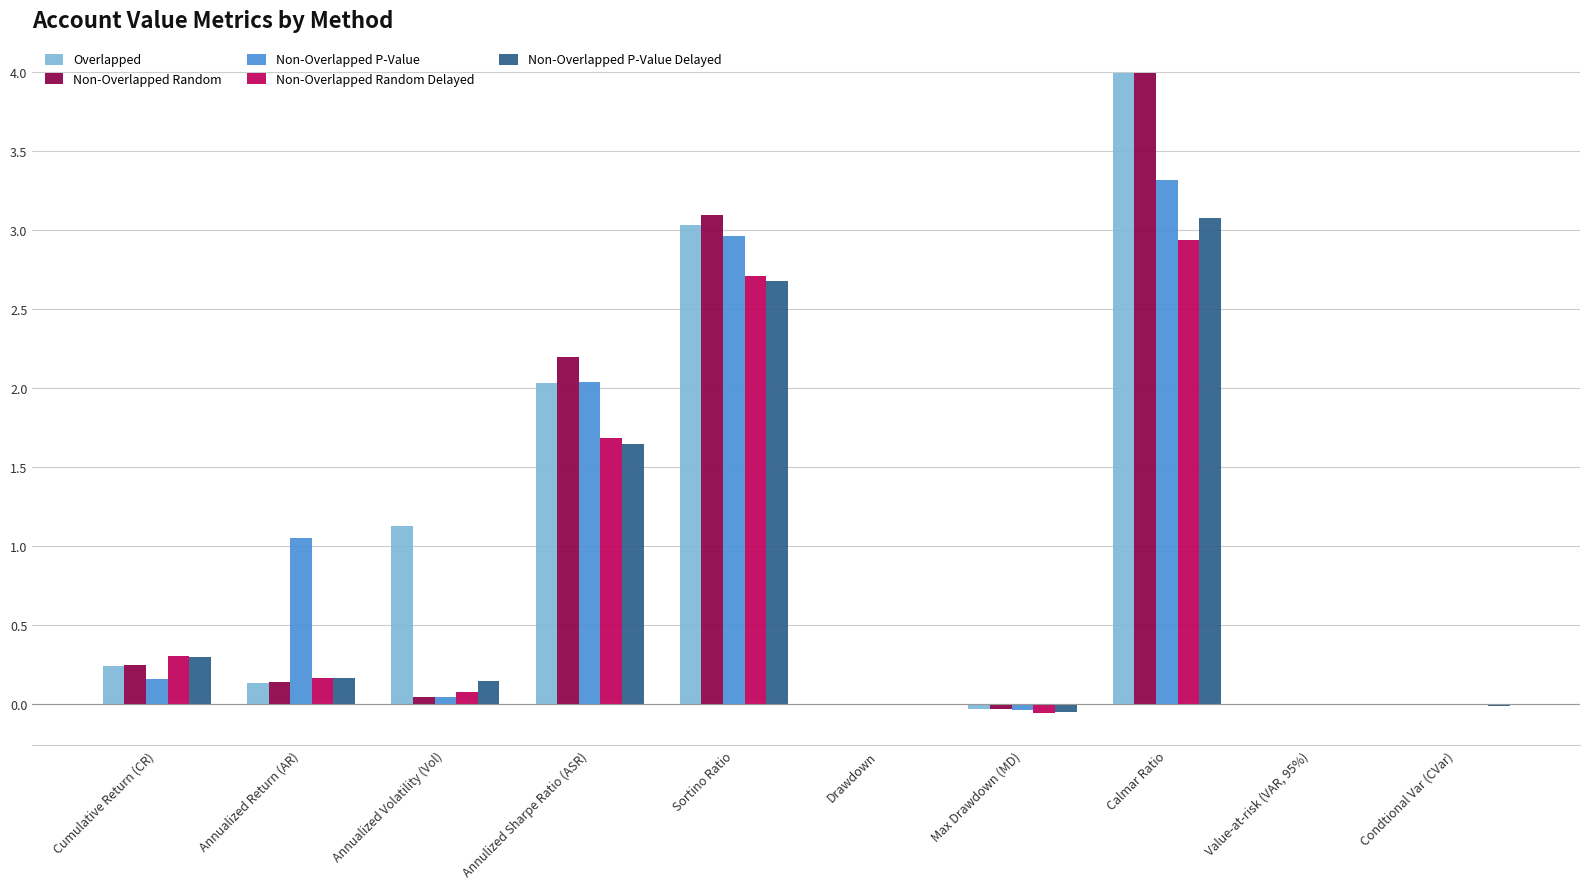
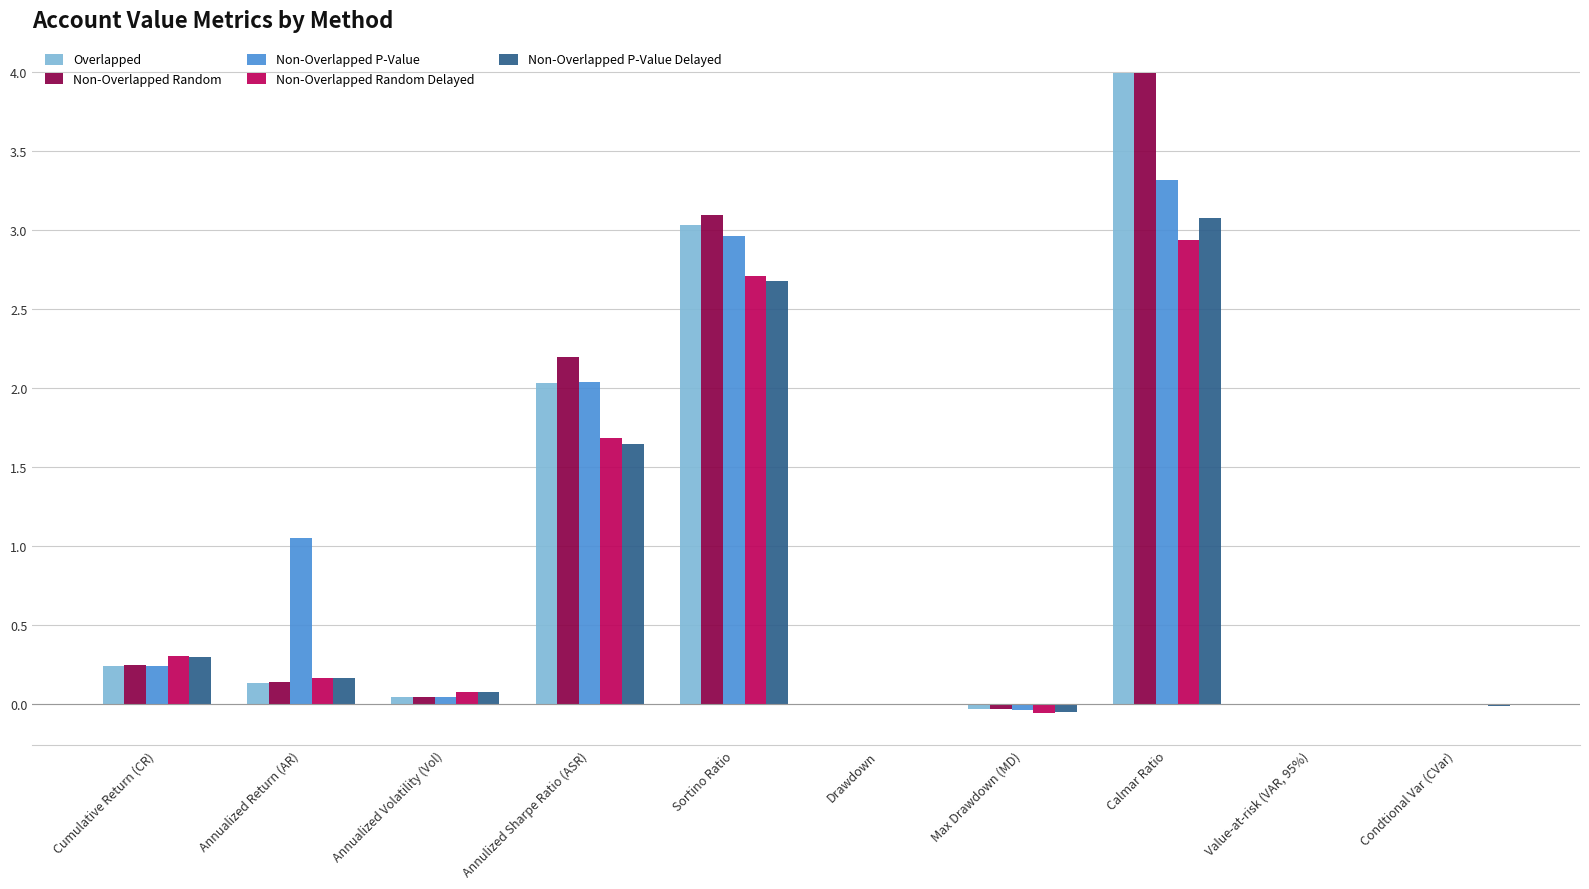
Non-Overlapped P-Value, Cumulative Return (CR): 0.16 -> 0.24
Overlapped, Annualized Volatility (Vol): 1.12 -> 0.05
Non-Overlapped P-Value Delayed, Annualized Volatility (Vol): 0.15 -> 0.07
